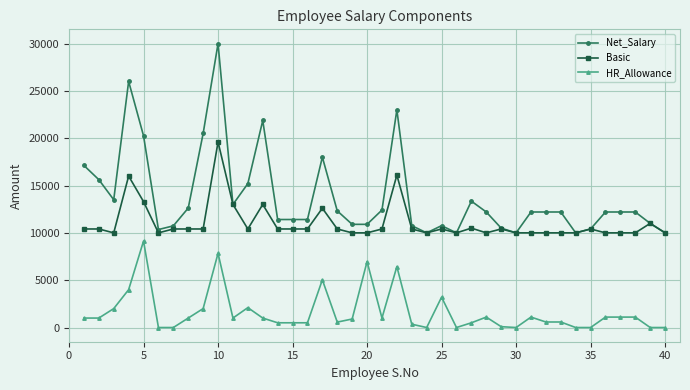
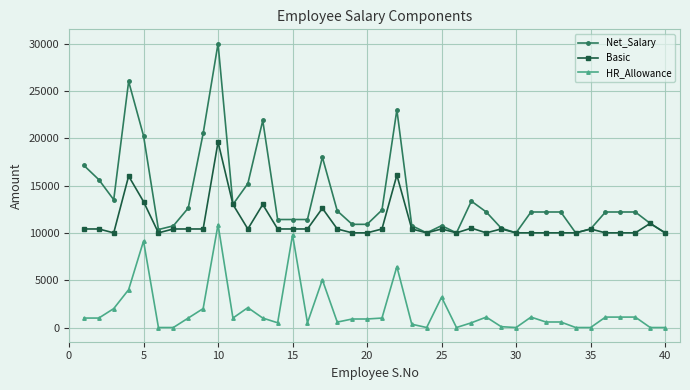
HR_Allowance, 10: 8000 -> 11000
HR_Allowance, 15: 1000 -> 10000
HR_Allowance, 20: 7000 -> 1000
